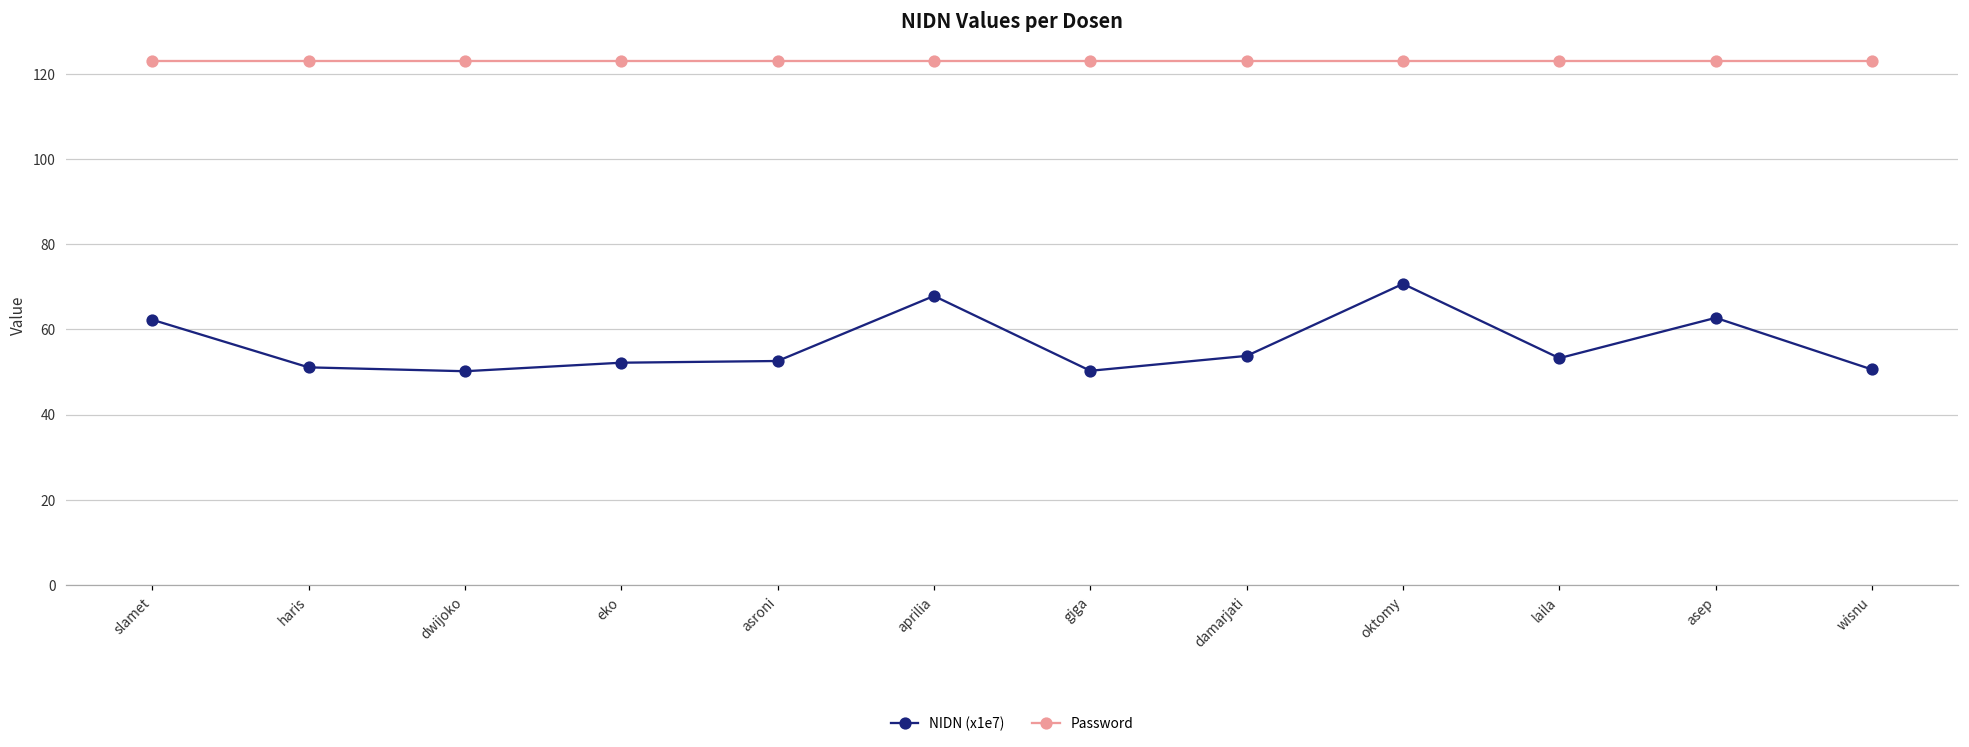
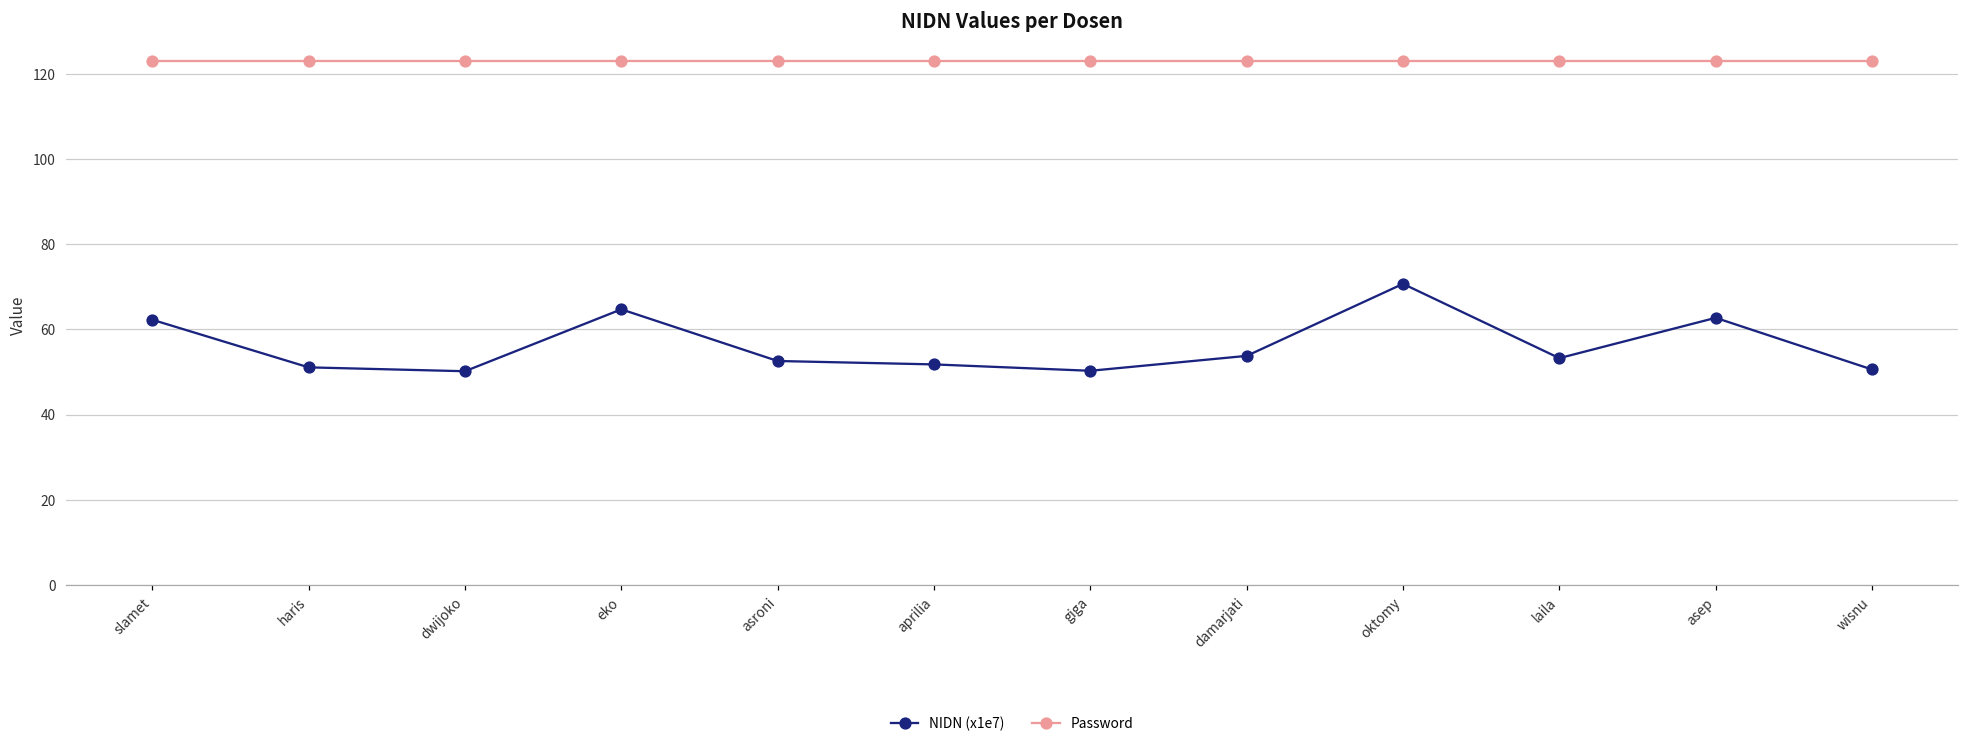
NIDN (x1e7), eko: 52 -> 65
NIDN (x1e7), aprilia: 68 -> 52
